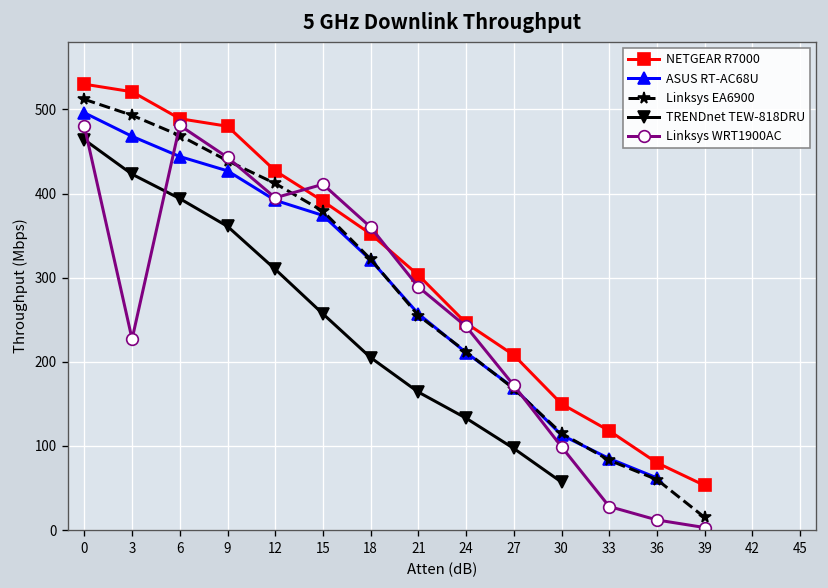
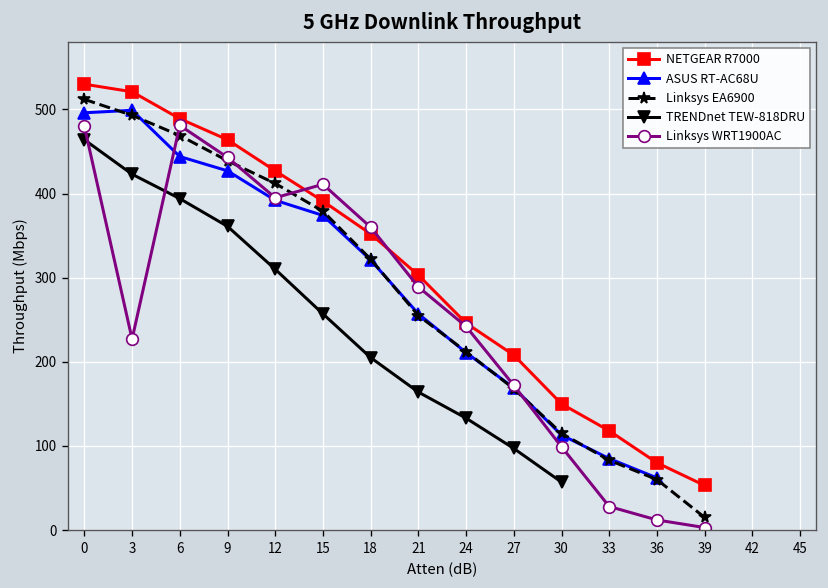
ASUS RT-AC68U, 3: 470 -> 500
NETGEAR R7000, 9: 480 -> 460
